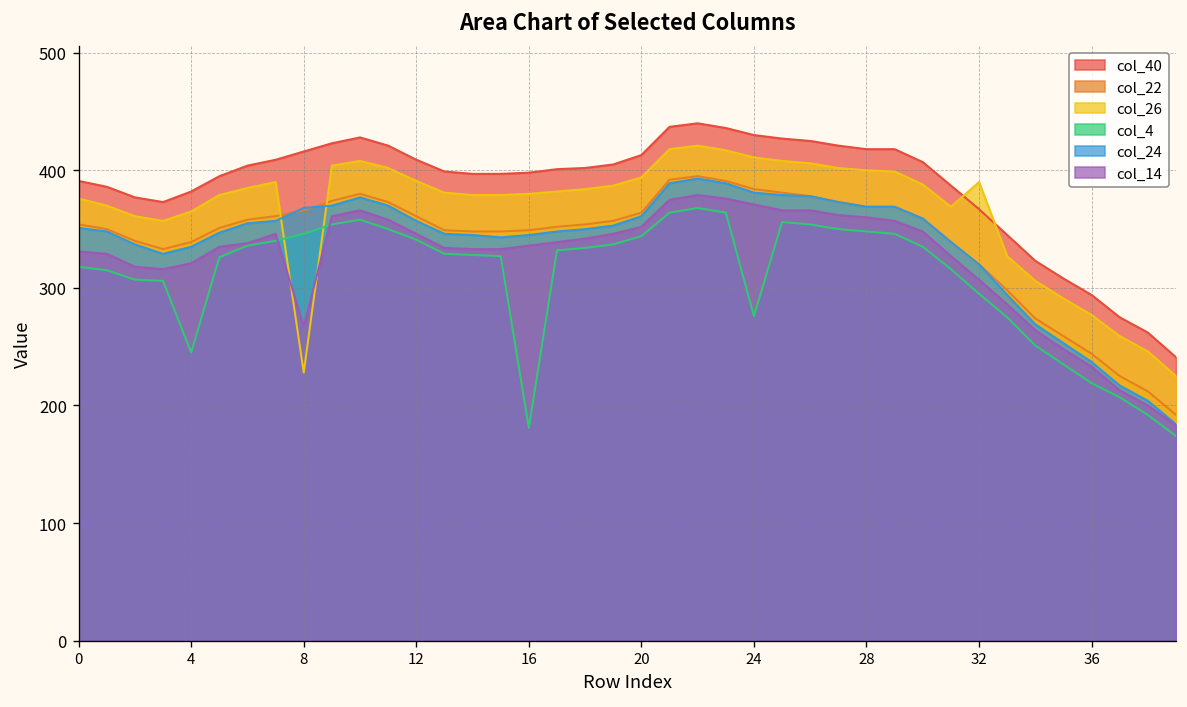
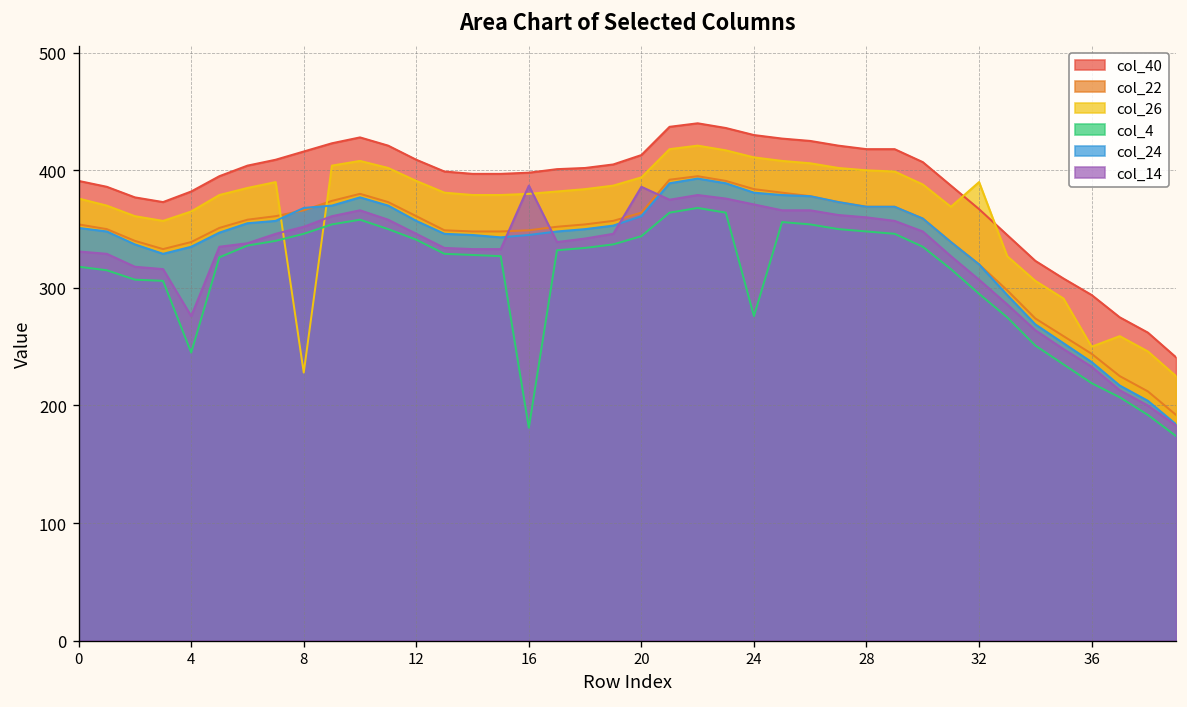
col_14, 4: 320 -> 280
col_14, 8: 270 -> 350
col_14, 16: 340 -> 390
col_14, 20: 350 -> 390
col_26, 36: 280 -> 250
